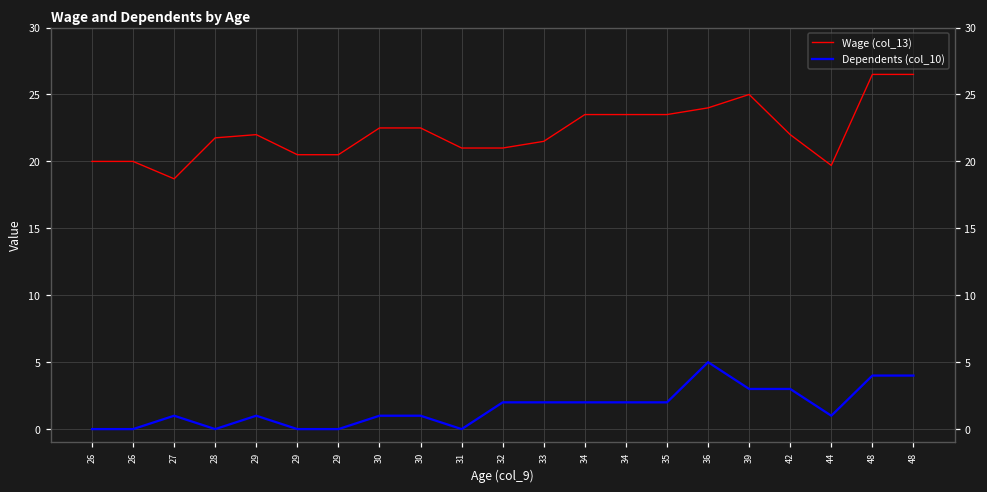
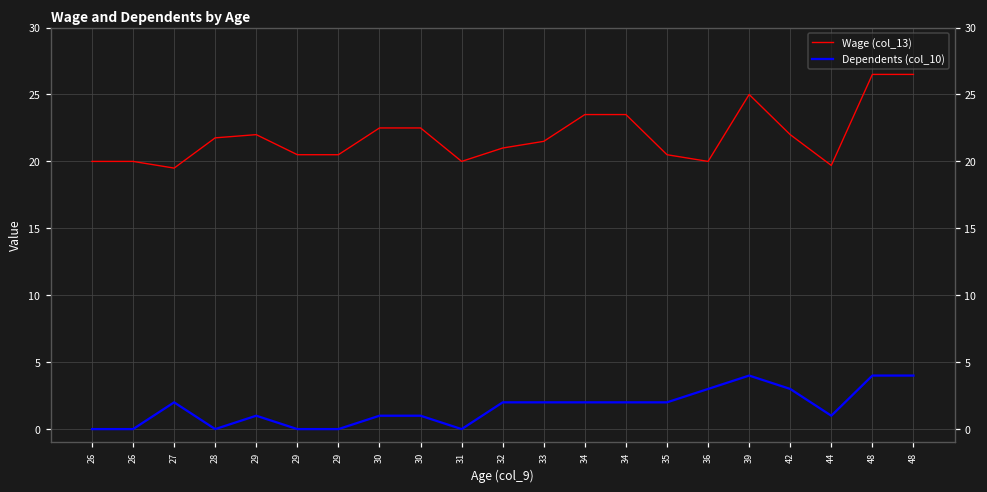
Wage (col_13), 27: 18.7 -> 19.5
Dependents (col_10), 27: 1 -> 2
Wage (col_13), 31: 21 -> 20
Wage (col_13), 35: 23.5 -> 20.5
Wage (col_13), 36: 24 -> 20
Dependents (col_10), 36: 5 -> 3
Dependents (col_10), 39: 3 -> 4
